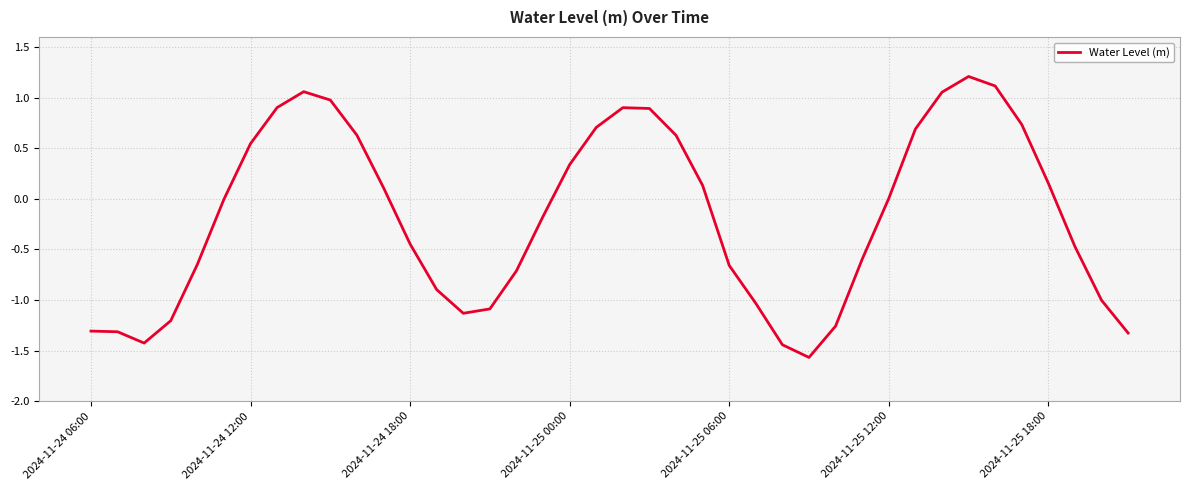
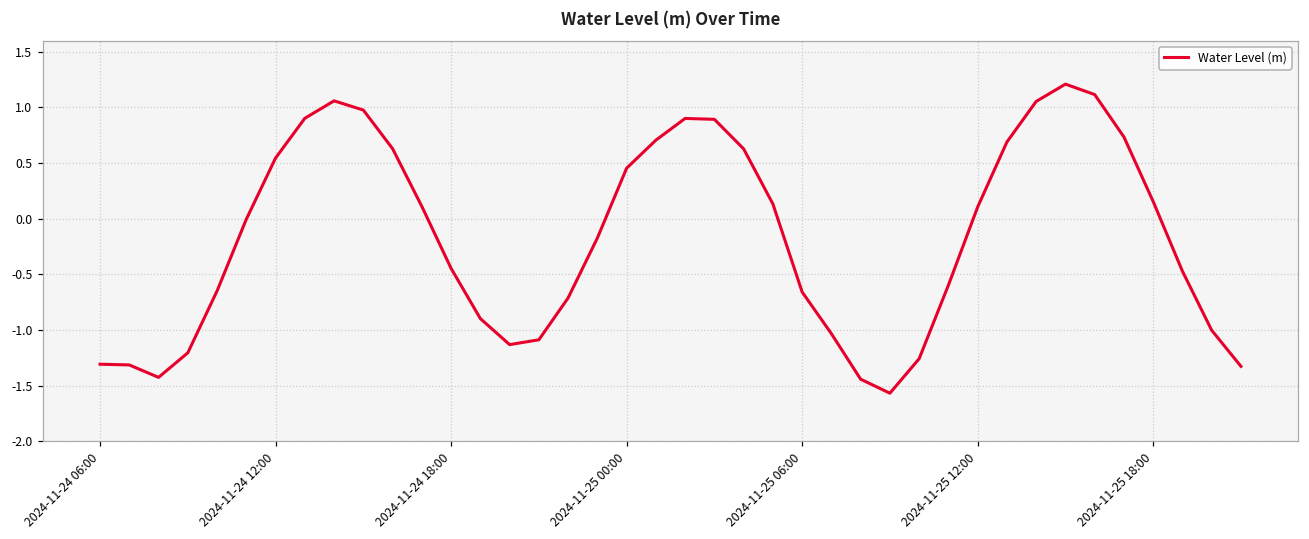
2024-11-25 00:00: 0.34 -> 0.45
2024-11-25 12:00: 0.00 -> 0.11
